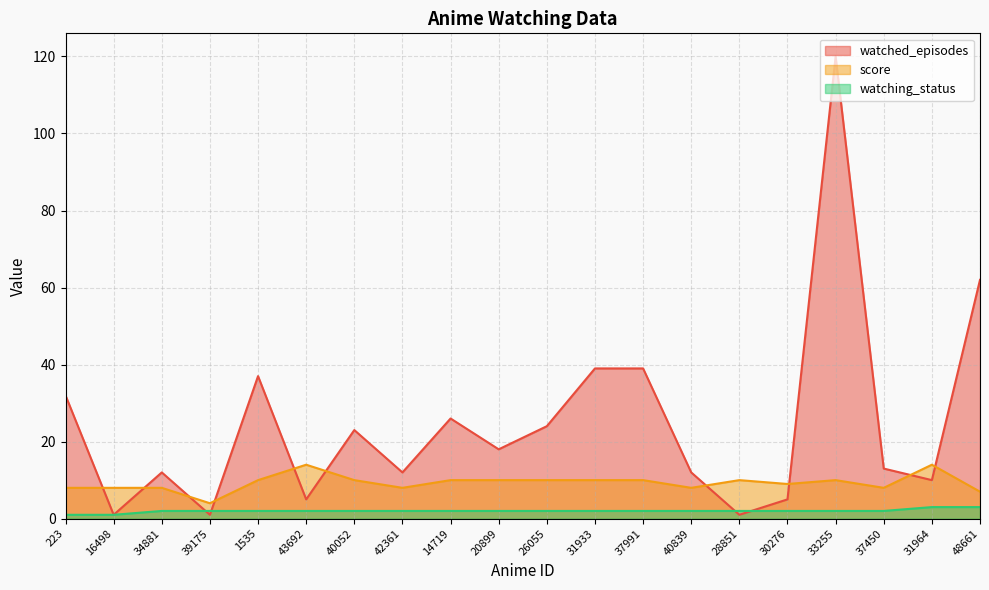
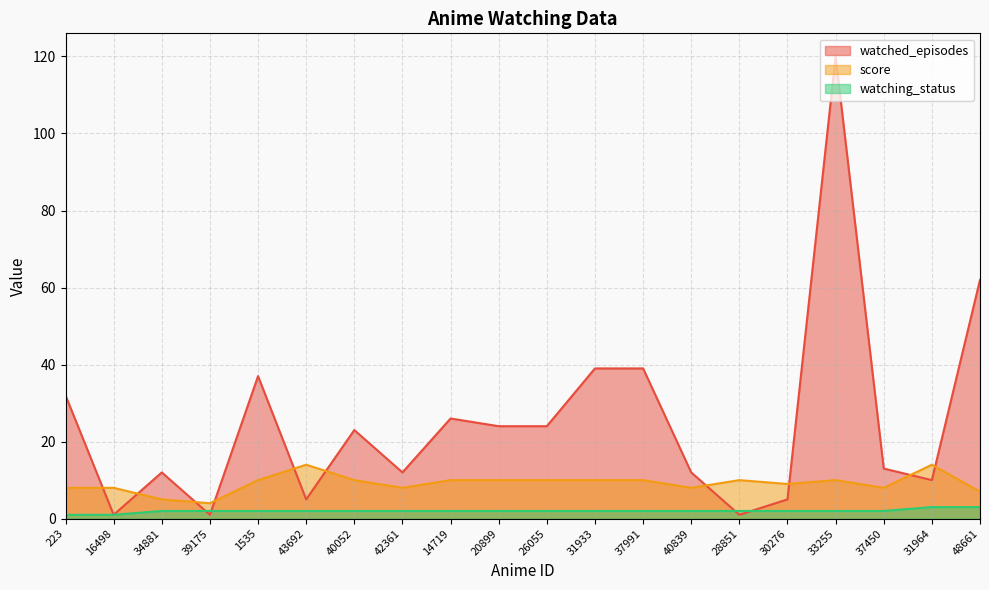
score, 34881: 8 -> 5
watched_episodes, 20899: 18 -> 24
